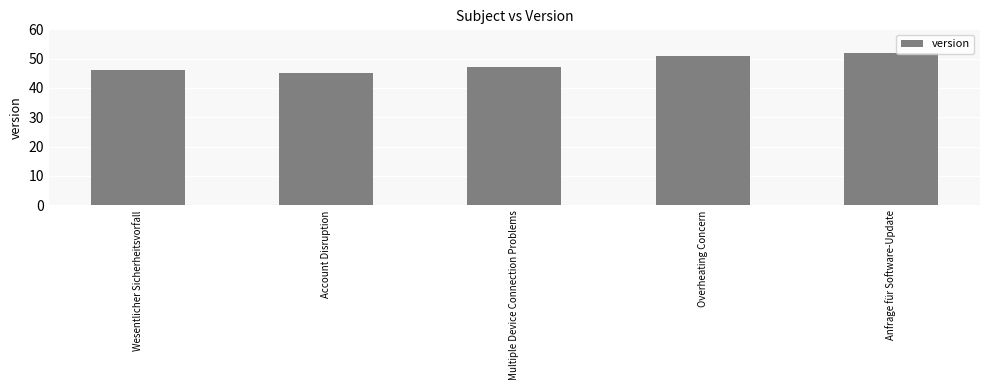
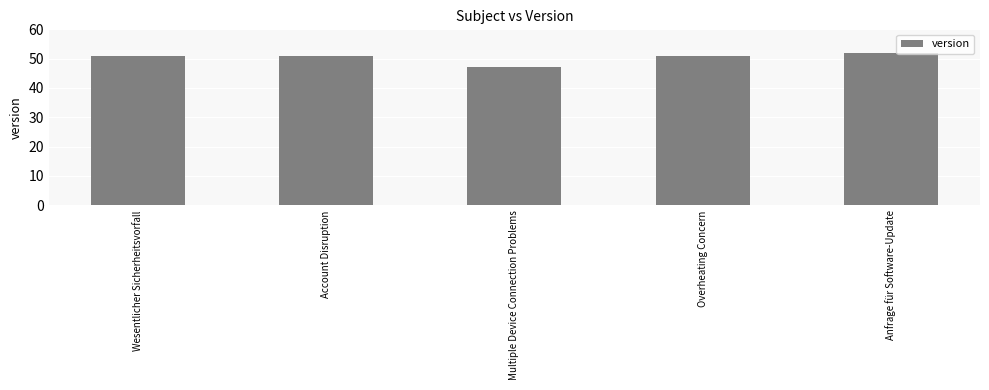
Wesentlicher Sicherheitsvorfall: 46 -> 51
Account Disruption: 45 -> 51
